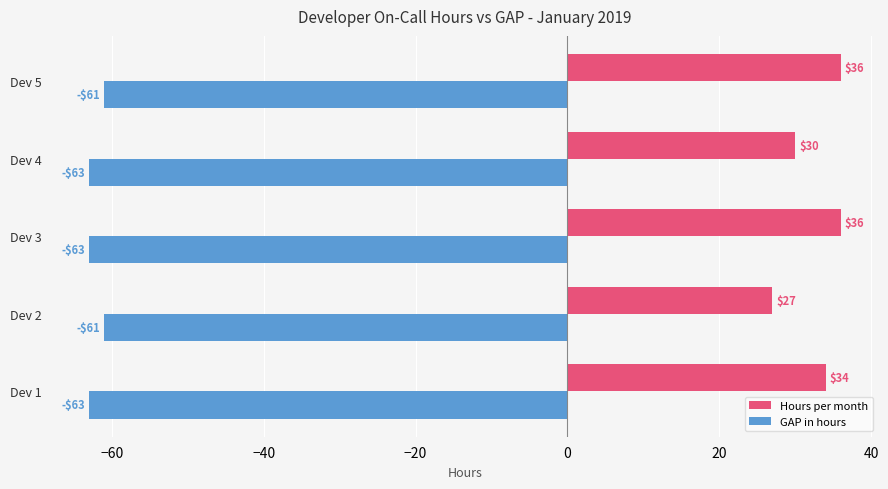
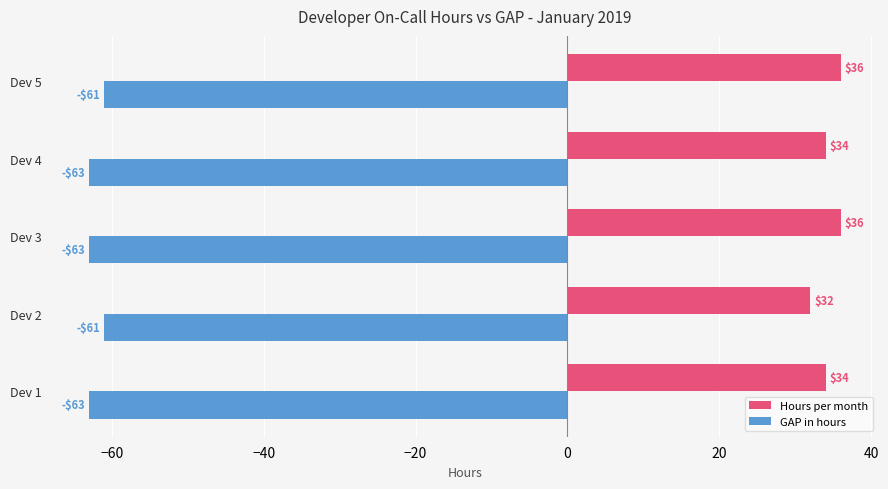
Hours per month, Dev 4: $30 -> $34
Hours per month, Dev 2: $27 -> $32
